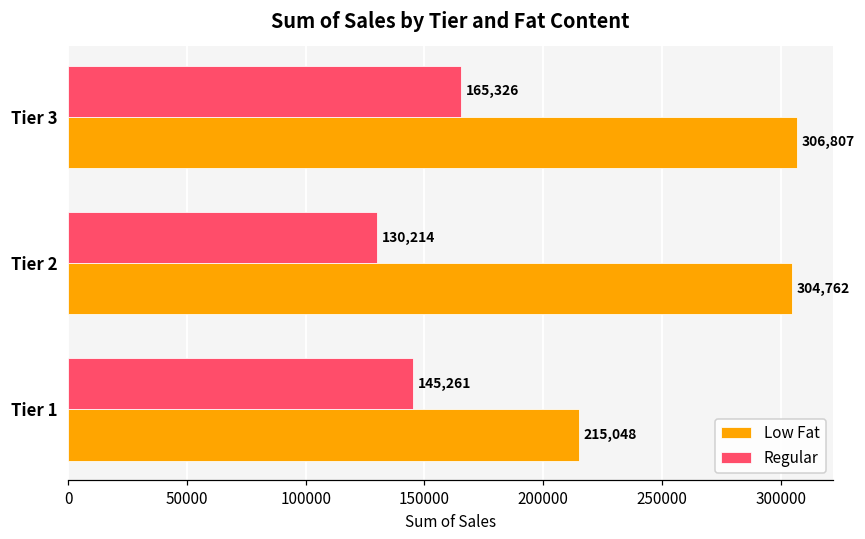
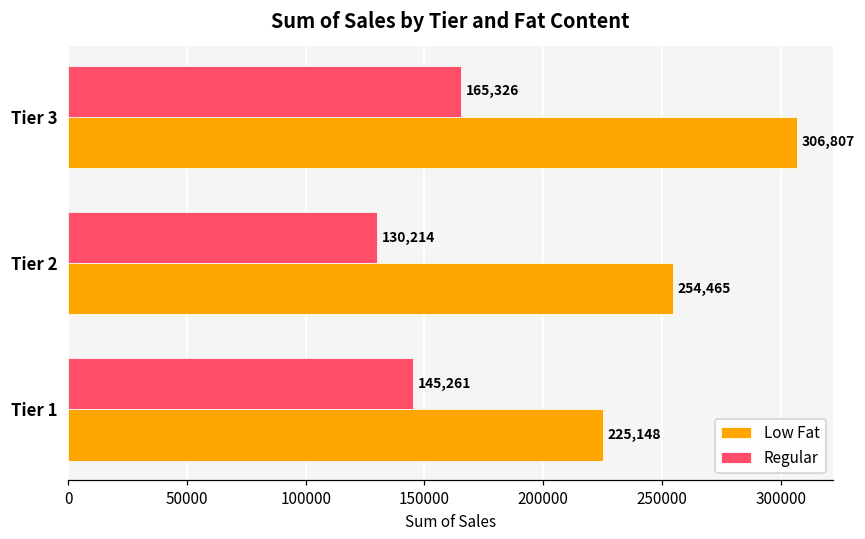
Low Fat, Tier 2: 304,762 -> 254,465
Low Fat, Tier 1: 215,048 -> 225,148
